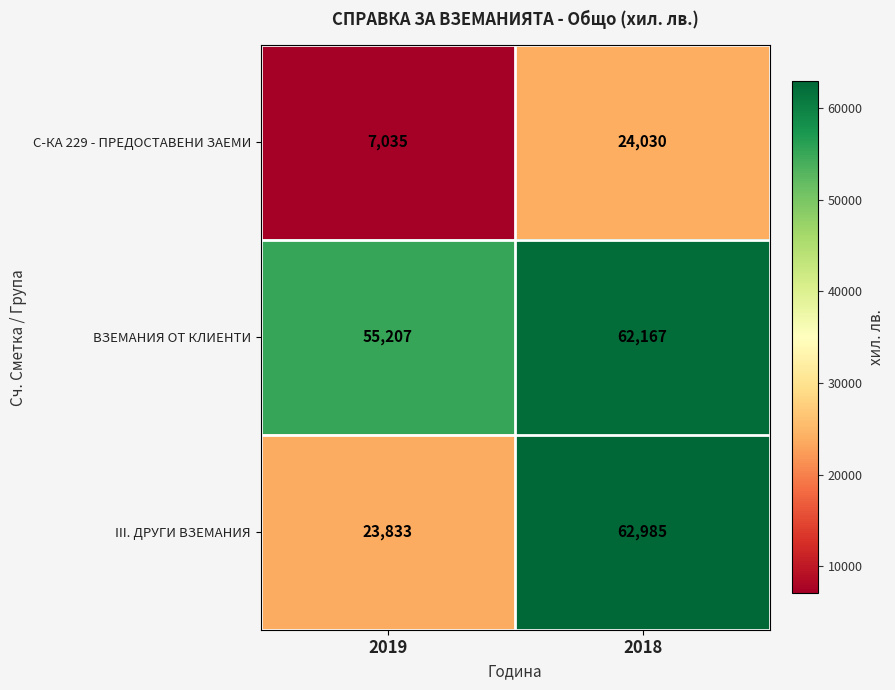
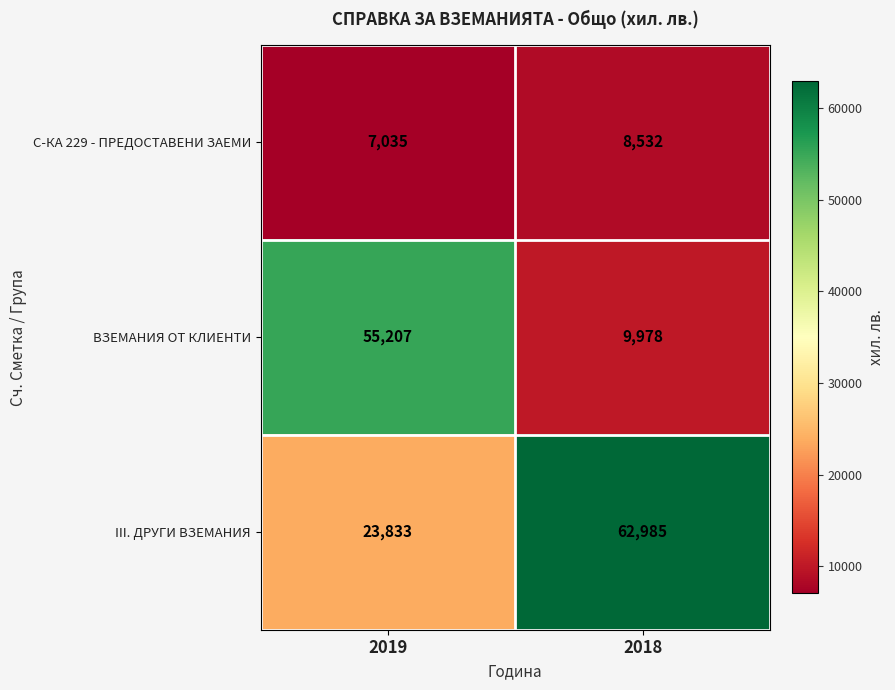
С-КА 229 - ПРЕДОСТАВЕНИ ЗАЕМИ, 2018: 24,030 -> 8,532
ВЗЕМАНИЯ ОТ КЛИЕНТИ, 2018: 62,167 -> 9,978
